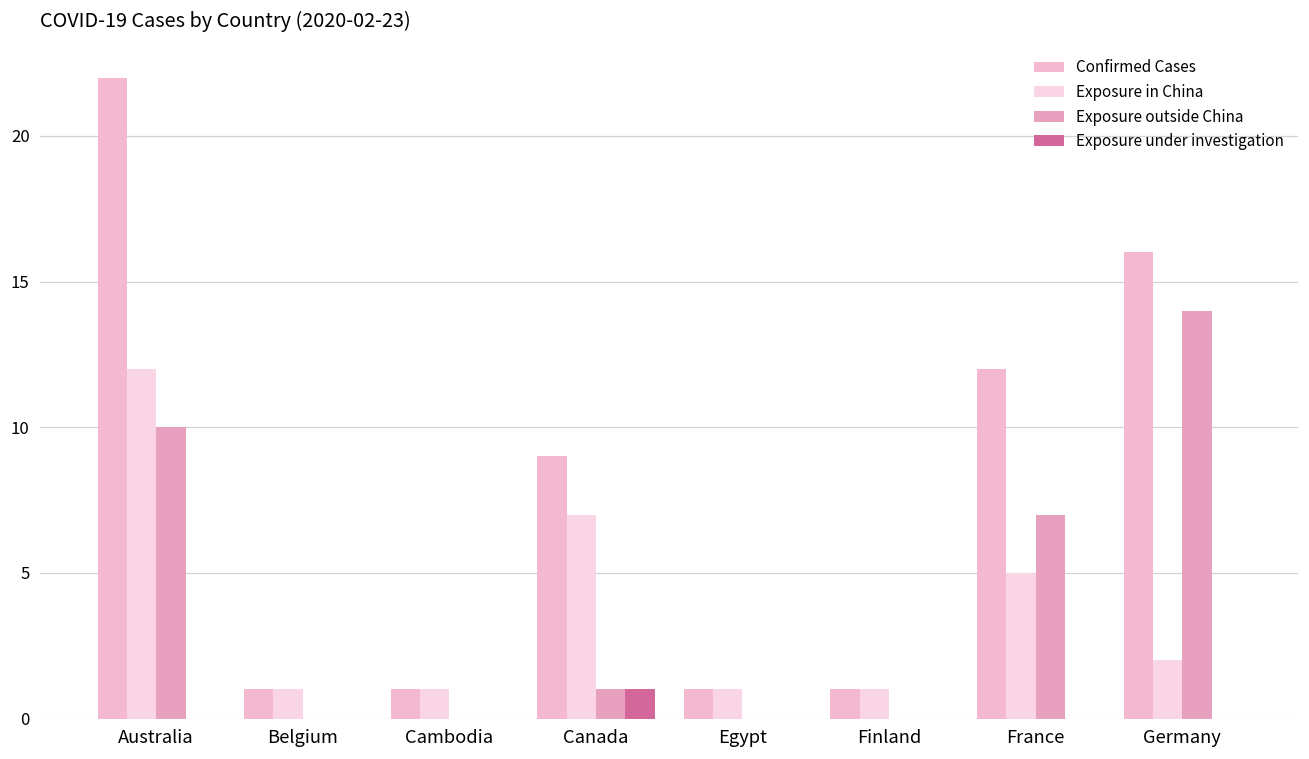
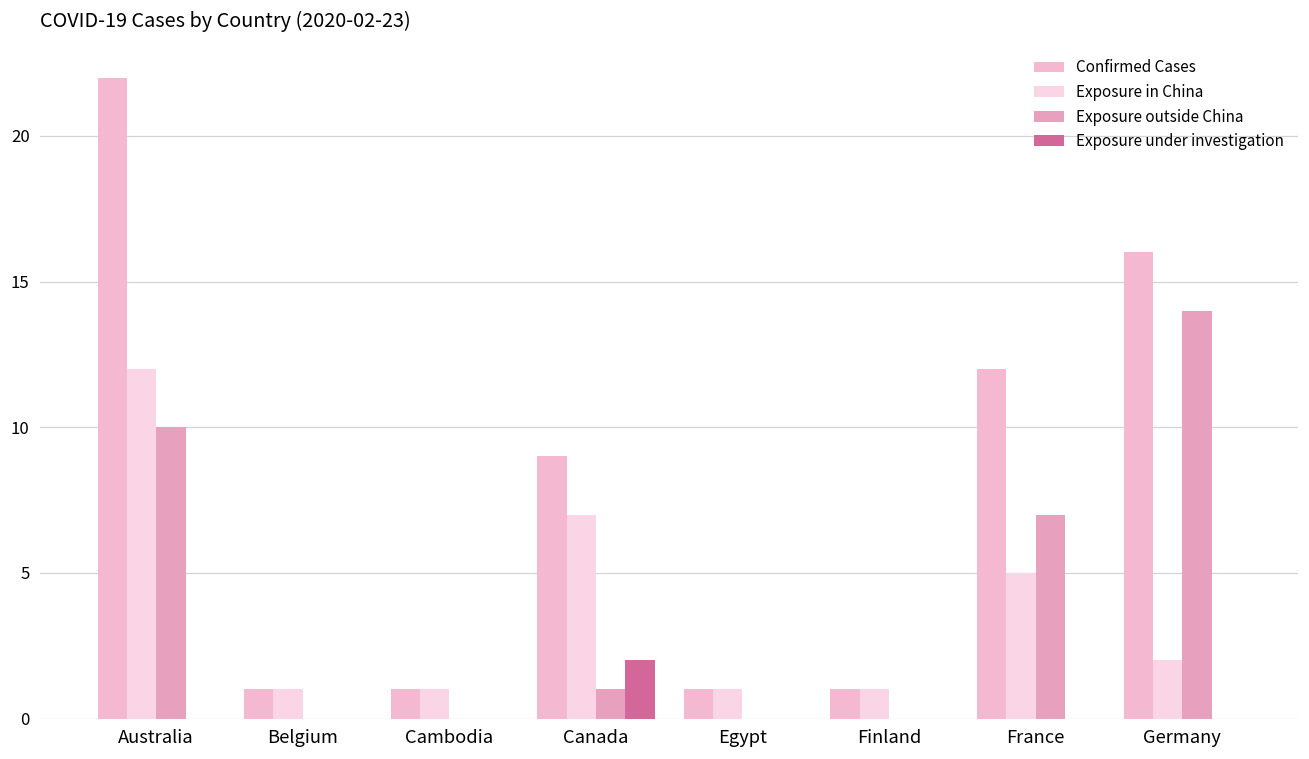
Exposure under investigation, Canada: 1 -> 2
